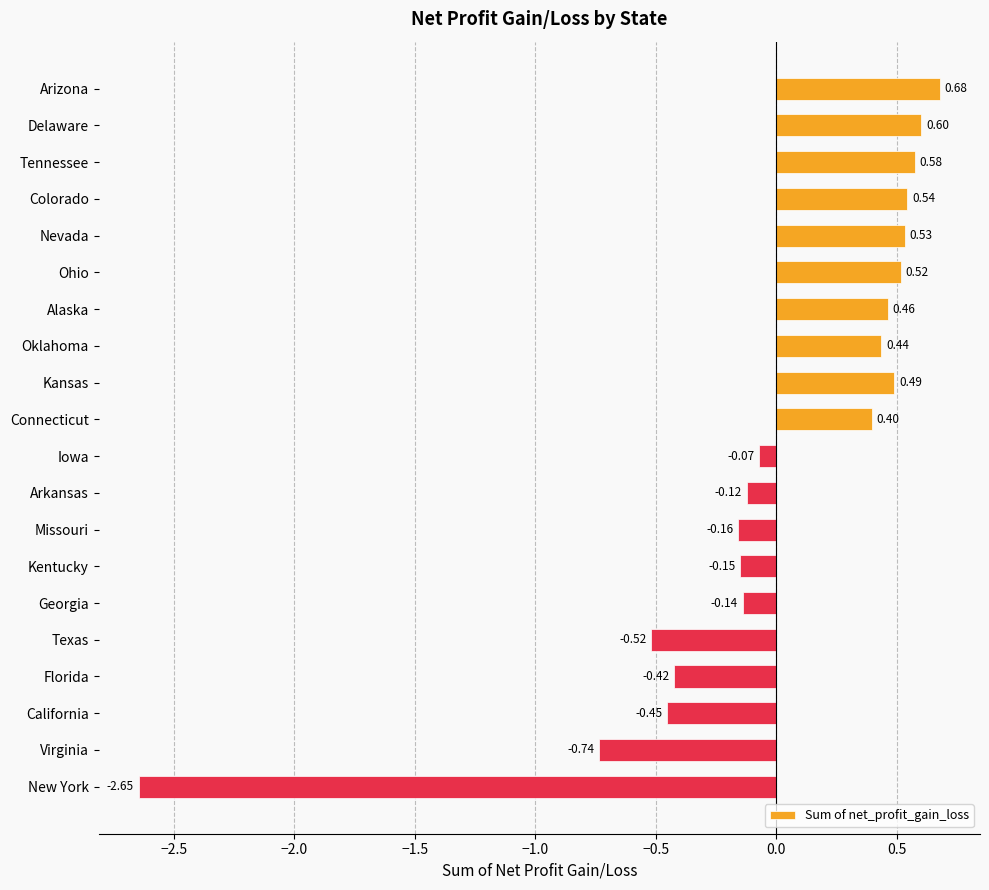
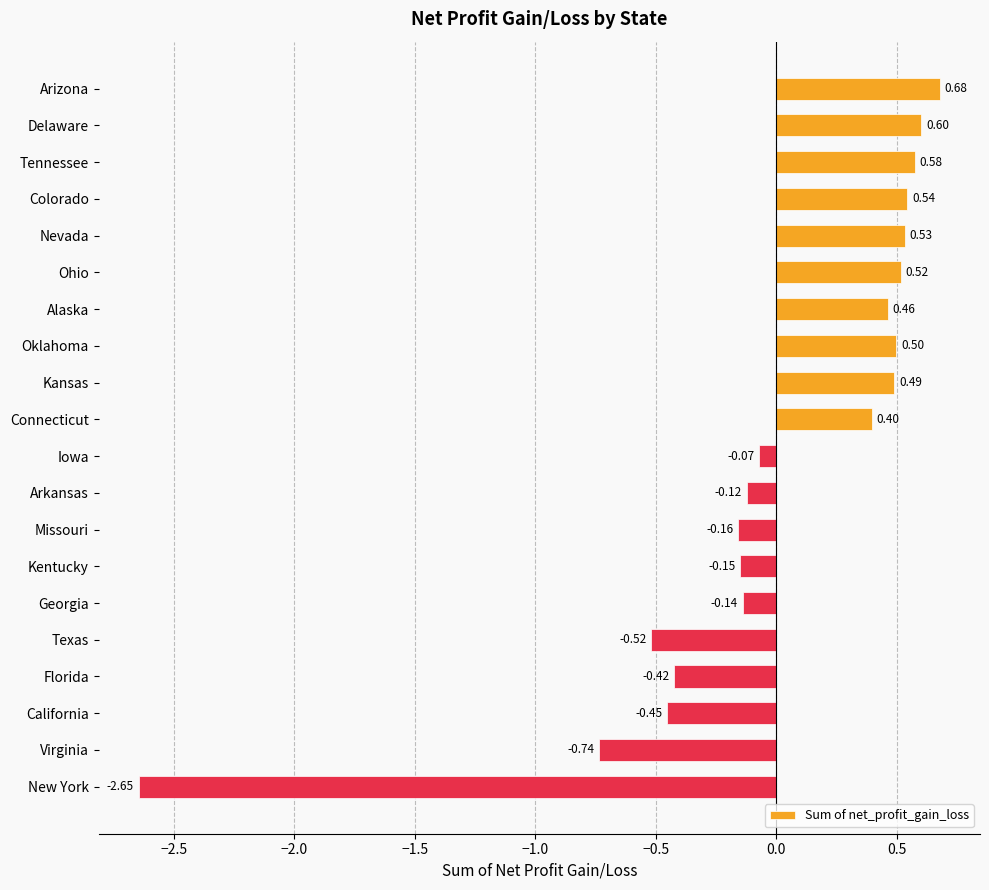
Oklahoma: 0.44 -> 0.50
